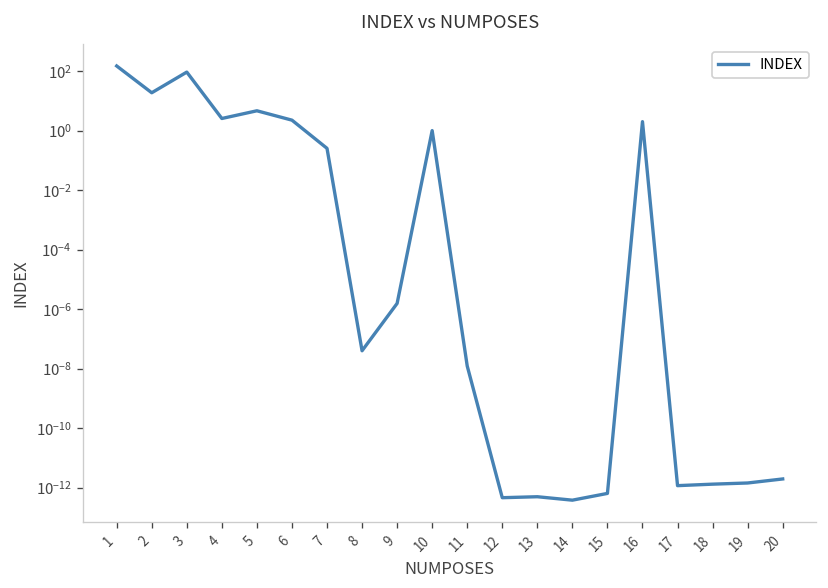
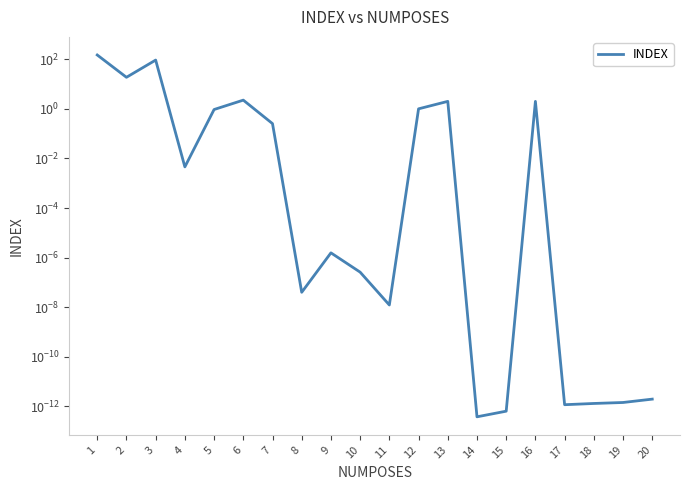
4: 3 -> 0.005
5: 5 -> 0.9
10: 1 -> 0
12: 0 -> 1
13: 0 -> 2
